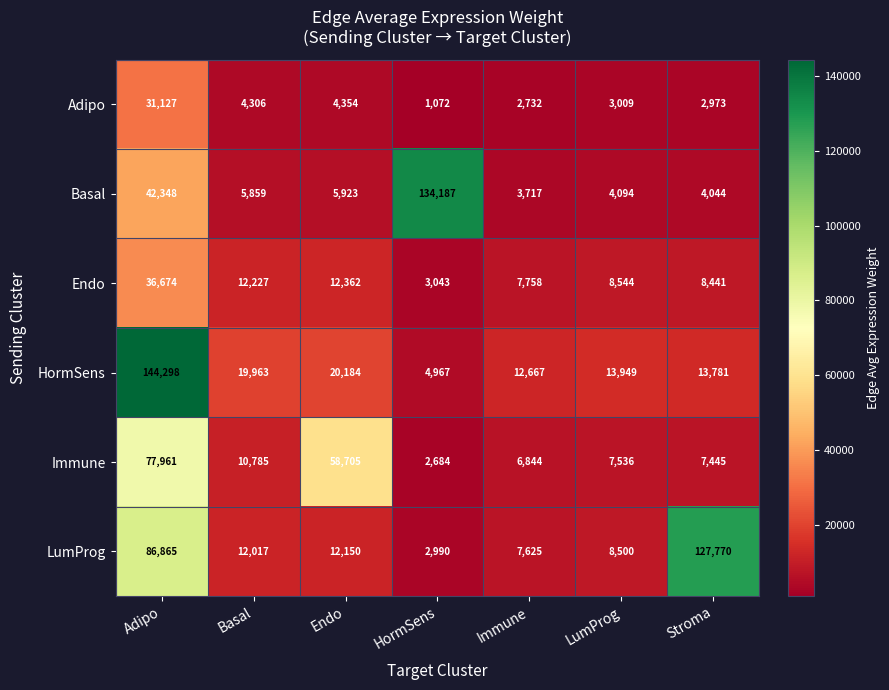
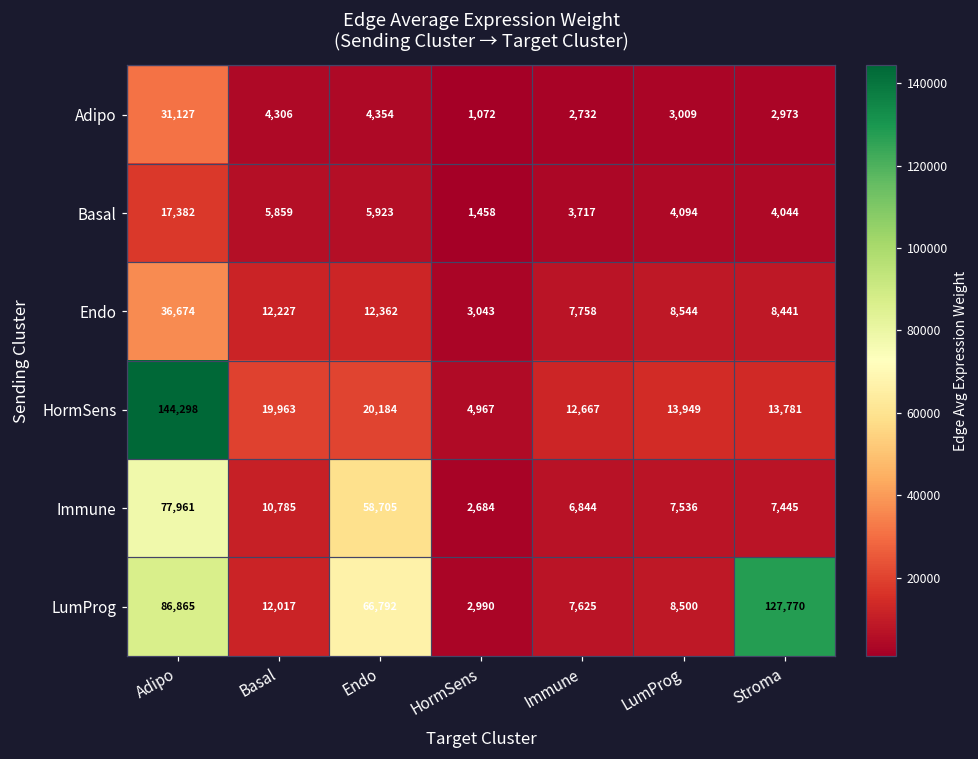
Basal, Adipo: 42,348 -> 17,382
Basal, HormSens: 134,187 -> 1,458
LumProg, Endo: 12,150 -> 66,792
